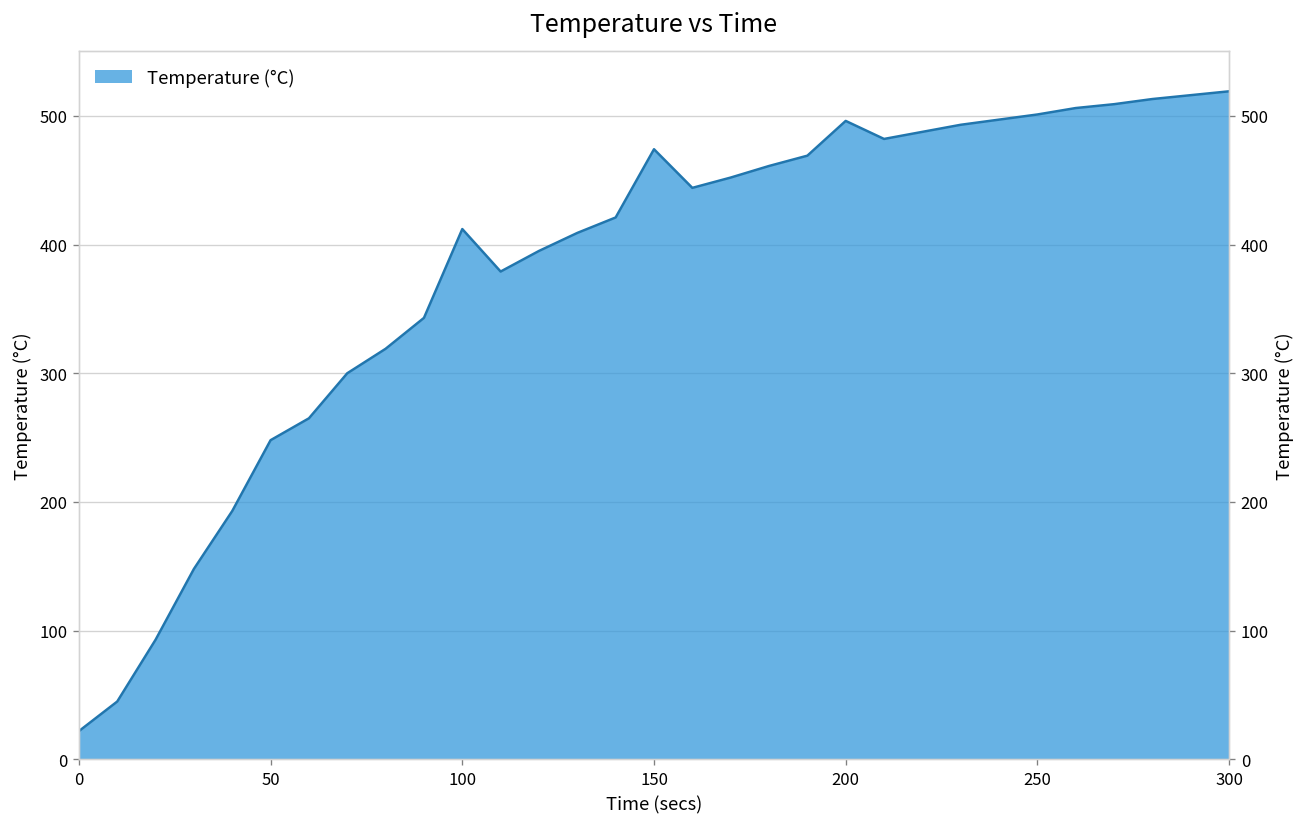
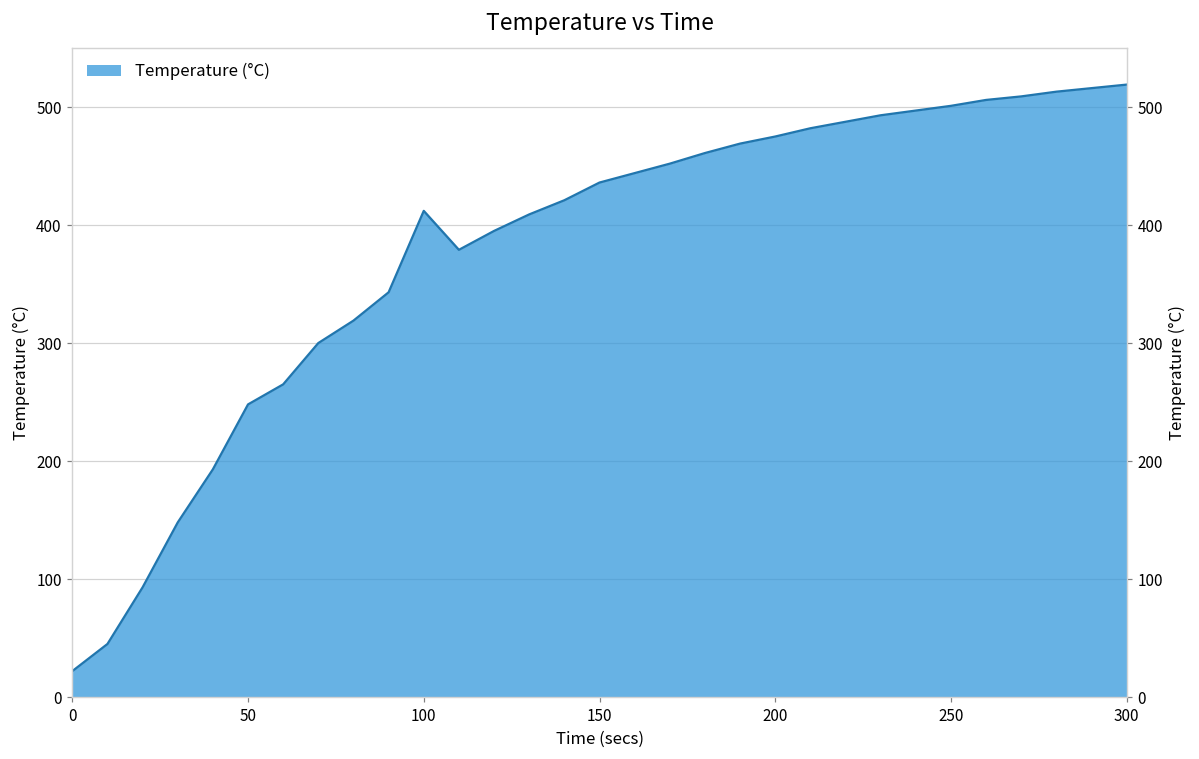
150: 474 -> 436
200: 496 -> 475
